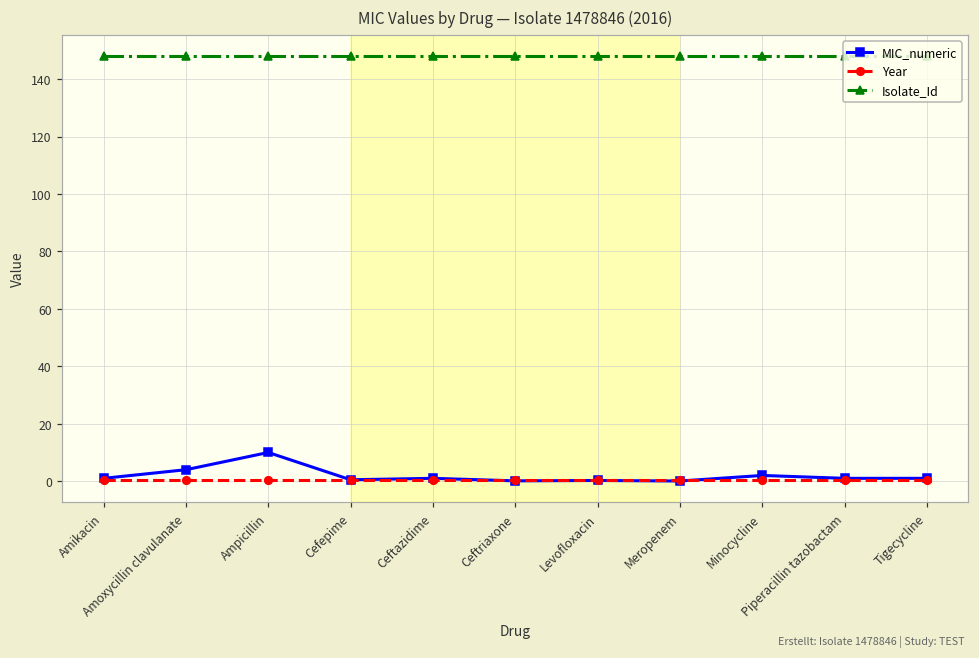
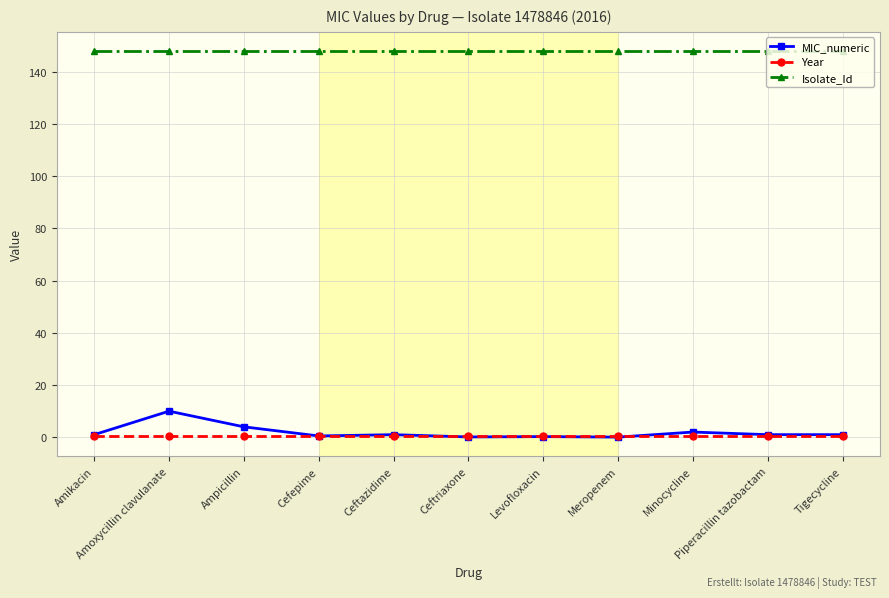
MIC_numeric, Amoxycillin clavulanate: 4 -> 10
MIC_numeric, Ampicillin: 10 -> 4
